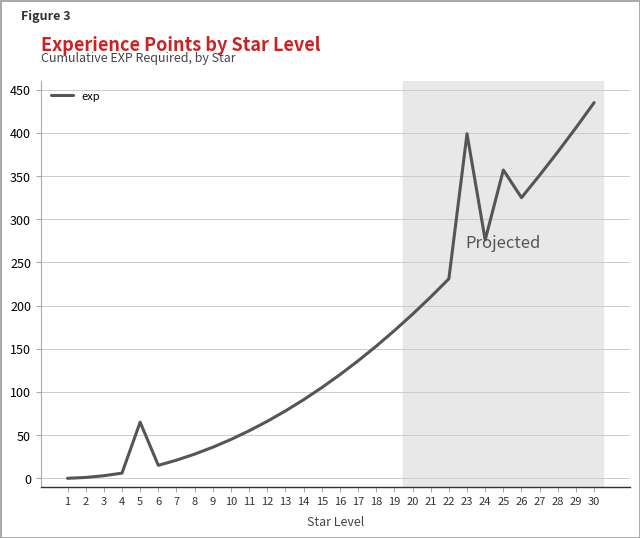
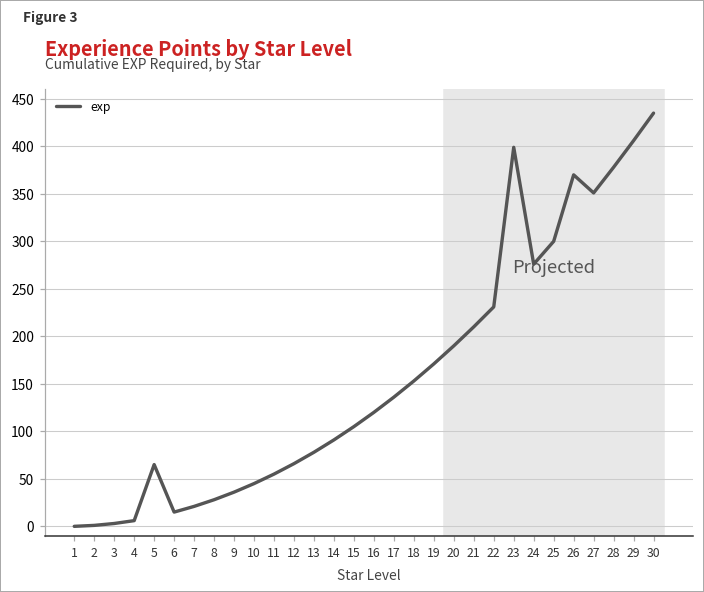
25: 360 -> 300
26: 330 -> 370
